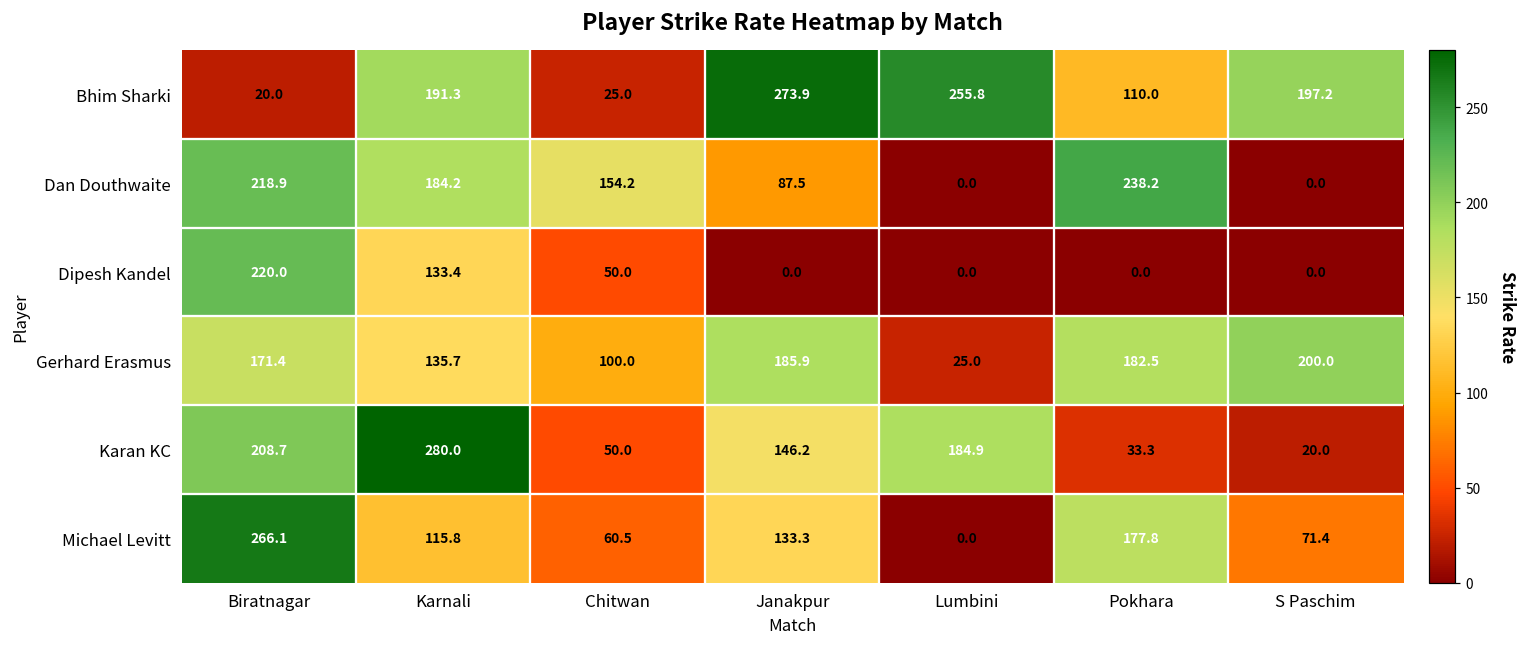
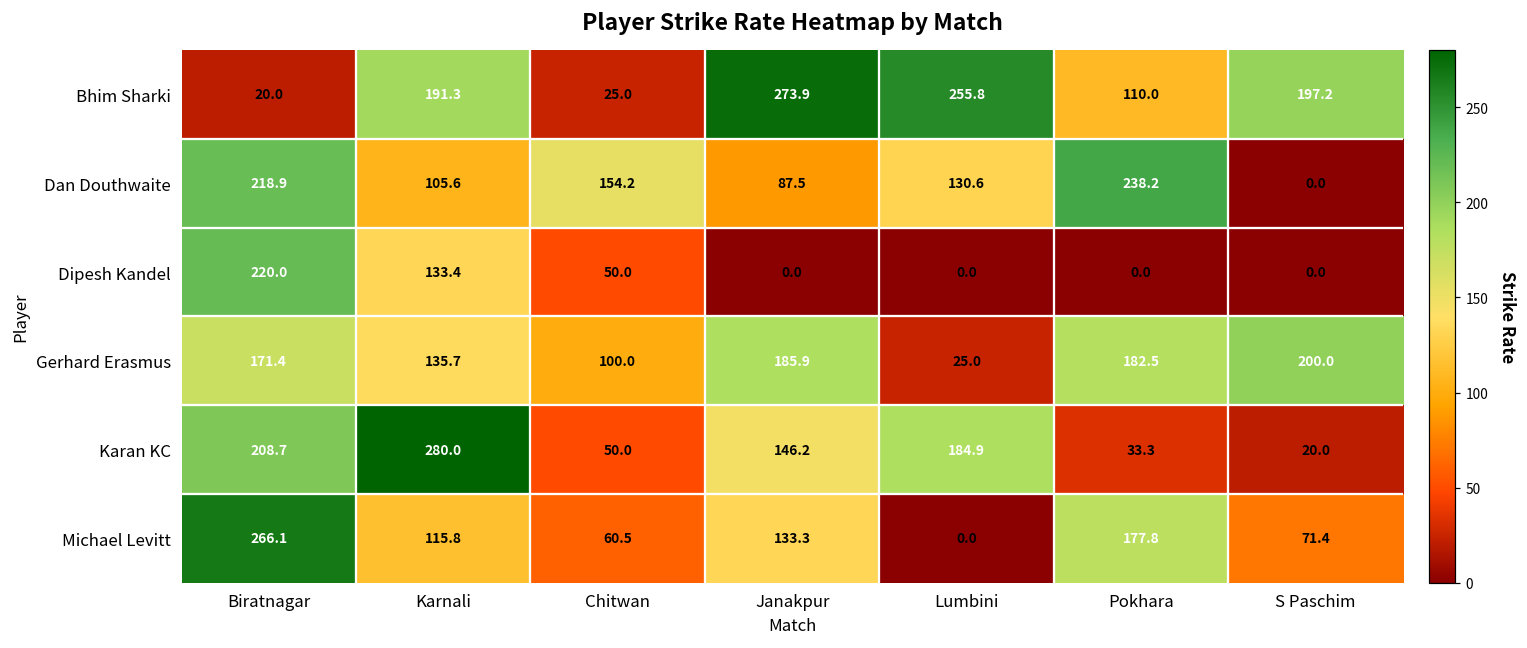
Dan Douthwaite, Karnali: 184.2 -> 105.6
Dan Douthwaite, Lumbini: 0.0 -> 130.6
